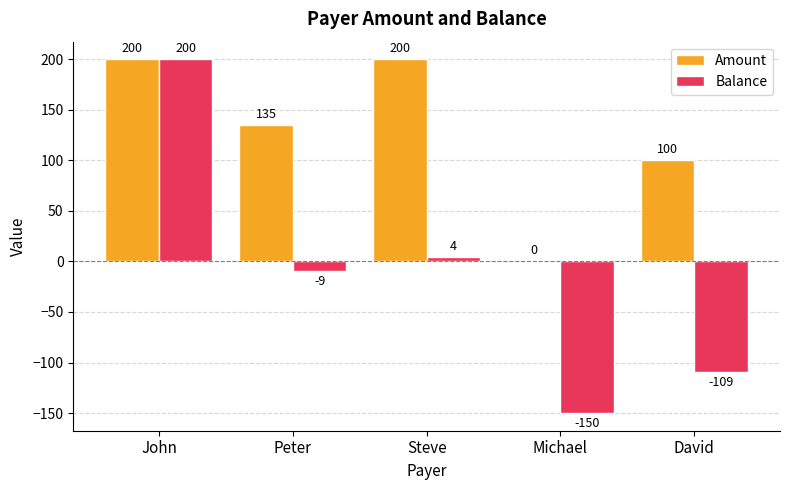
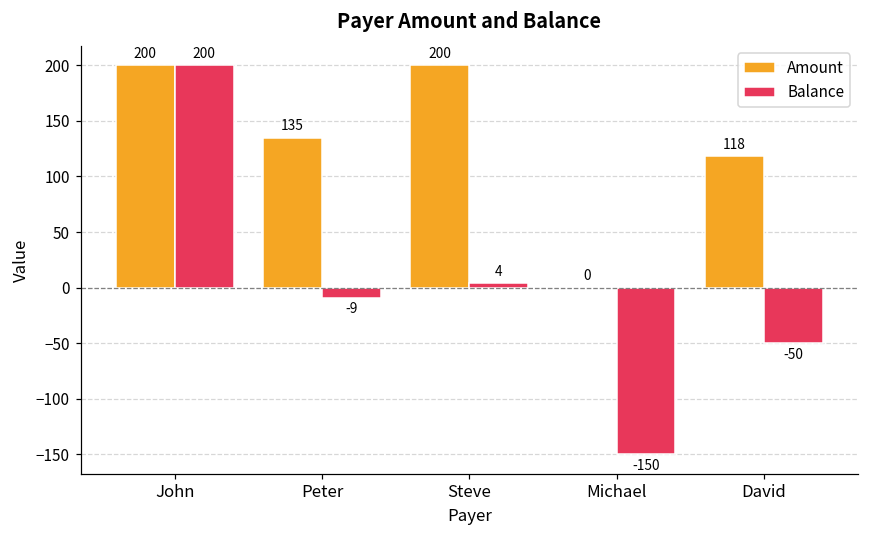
Amount, David: 100 -> 118
Balance, David: -109 -> -50
